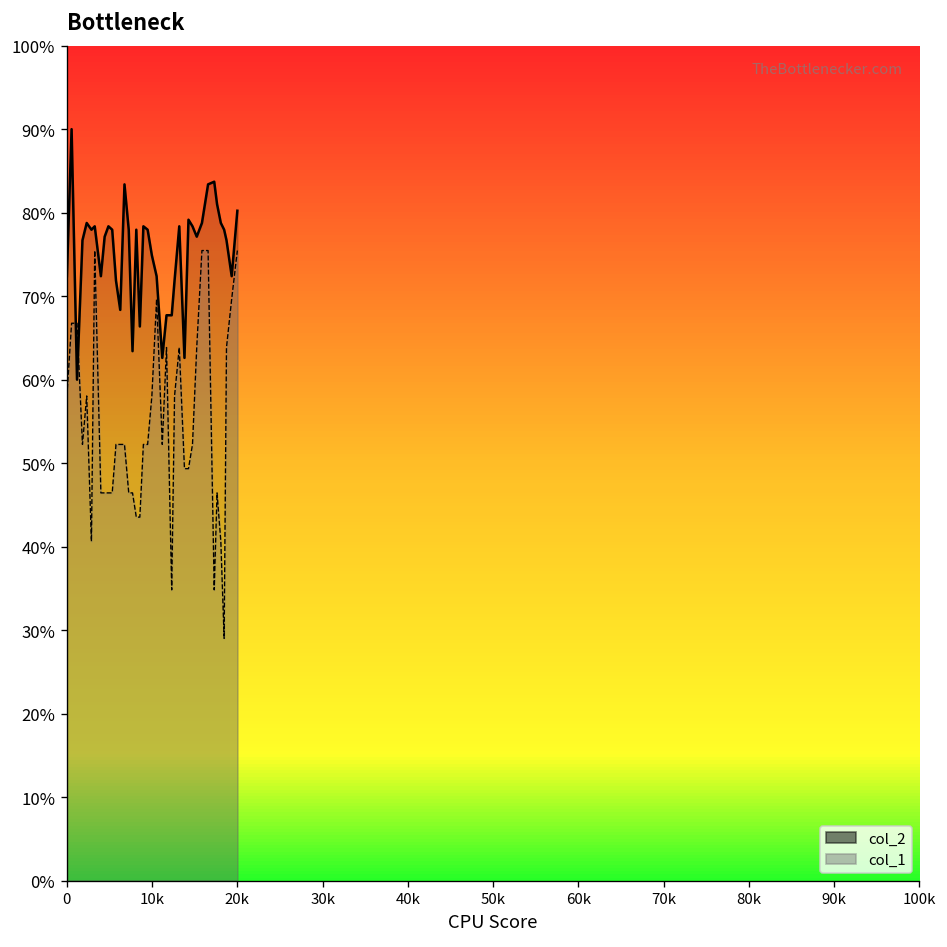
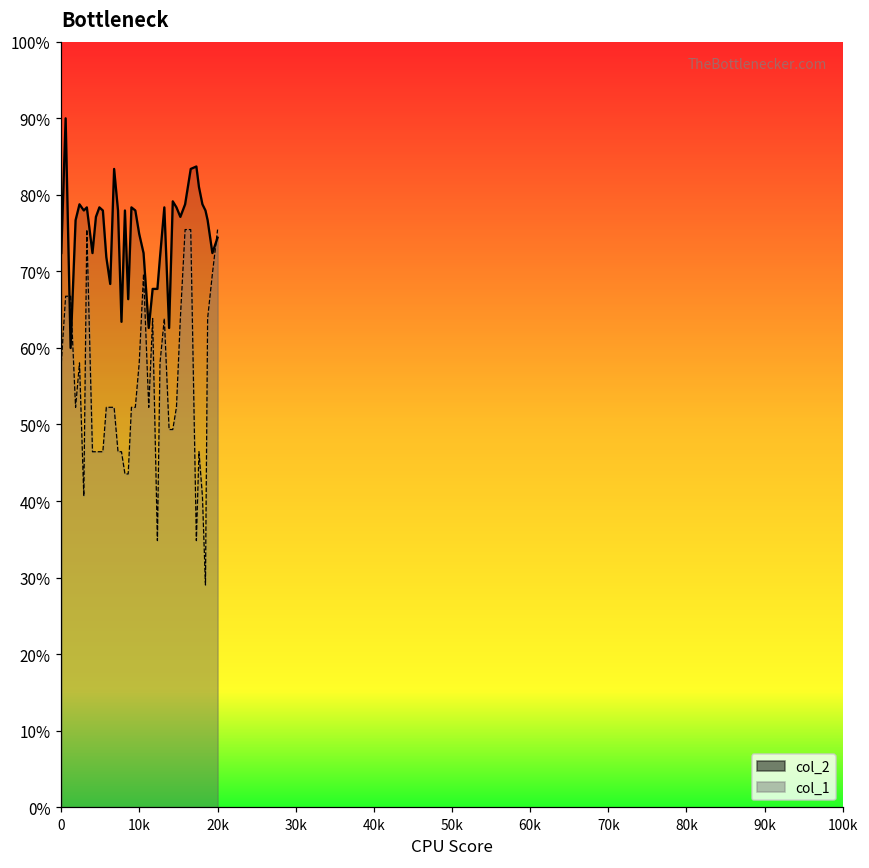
col_2, 20k: 80% -> 74%
